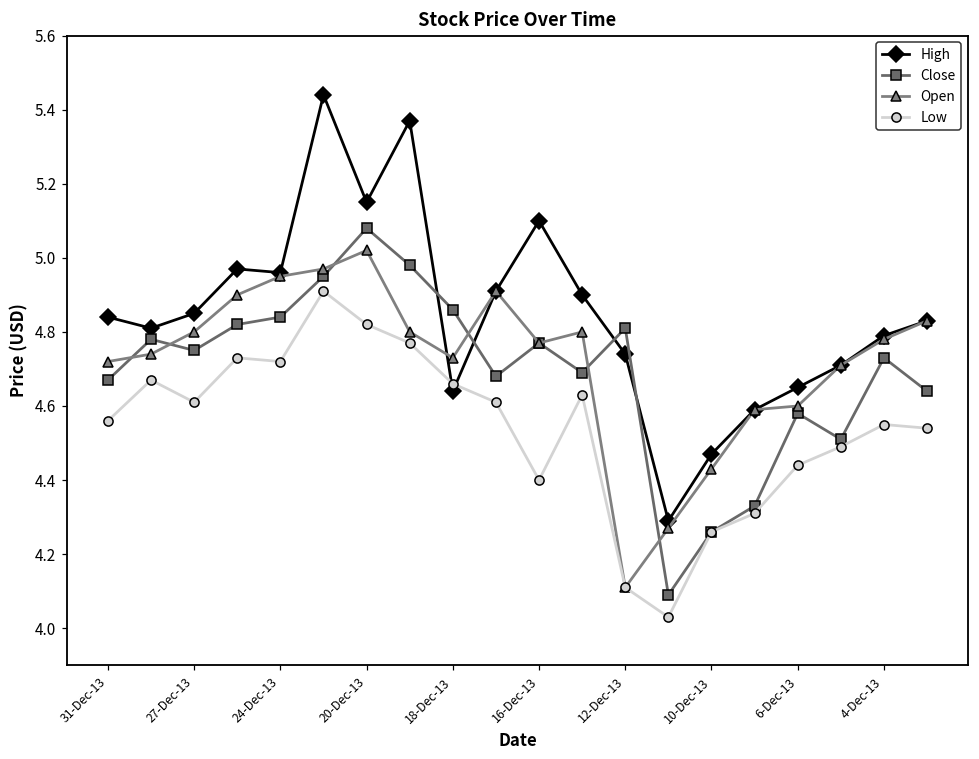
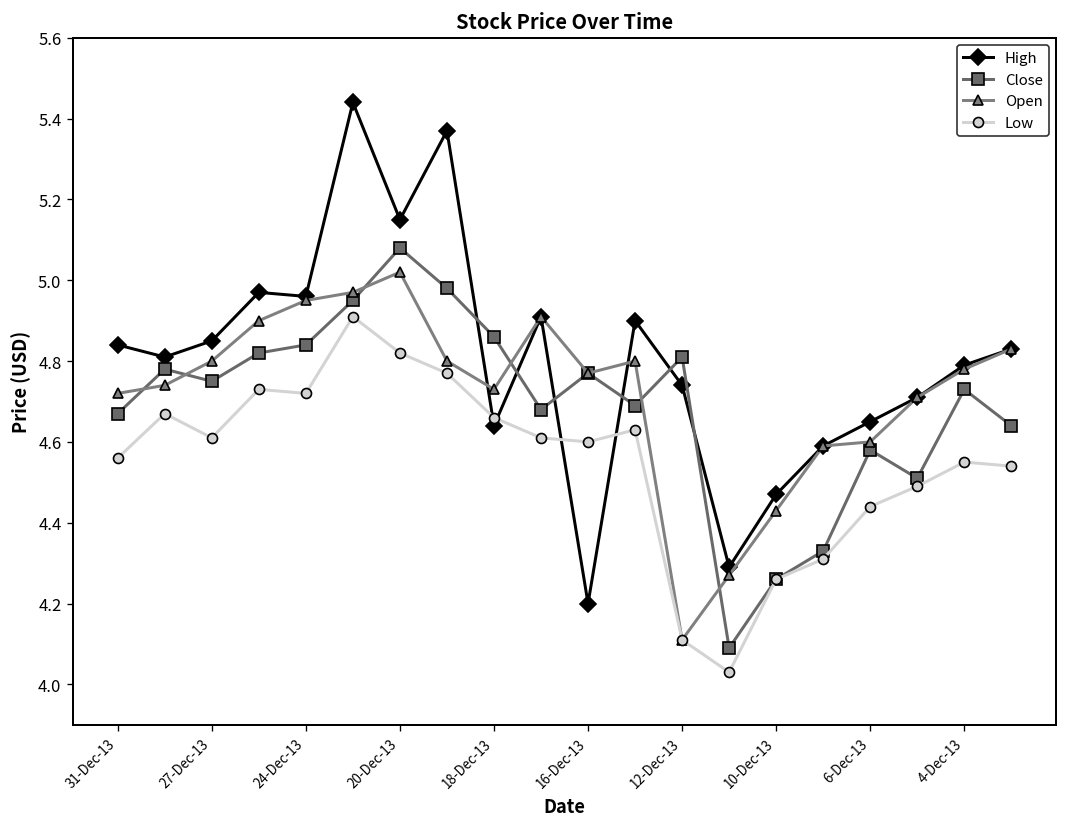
High, 16-Dec-13: 5.1 -> 4.2
Low, 16-Dec-13: 4.4 -> 4.6
